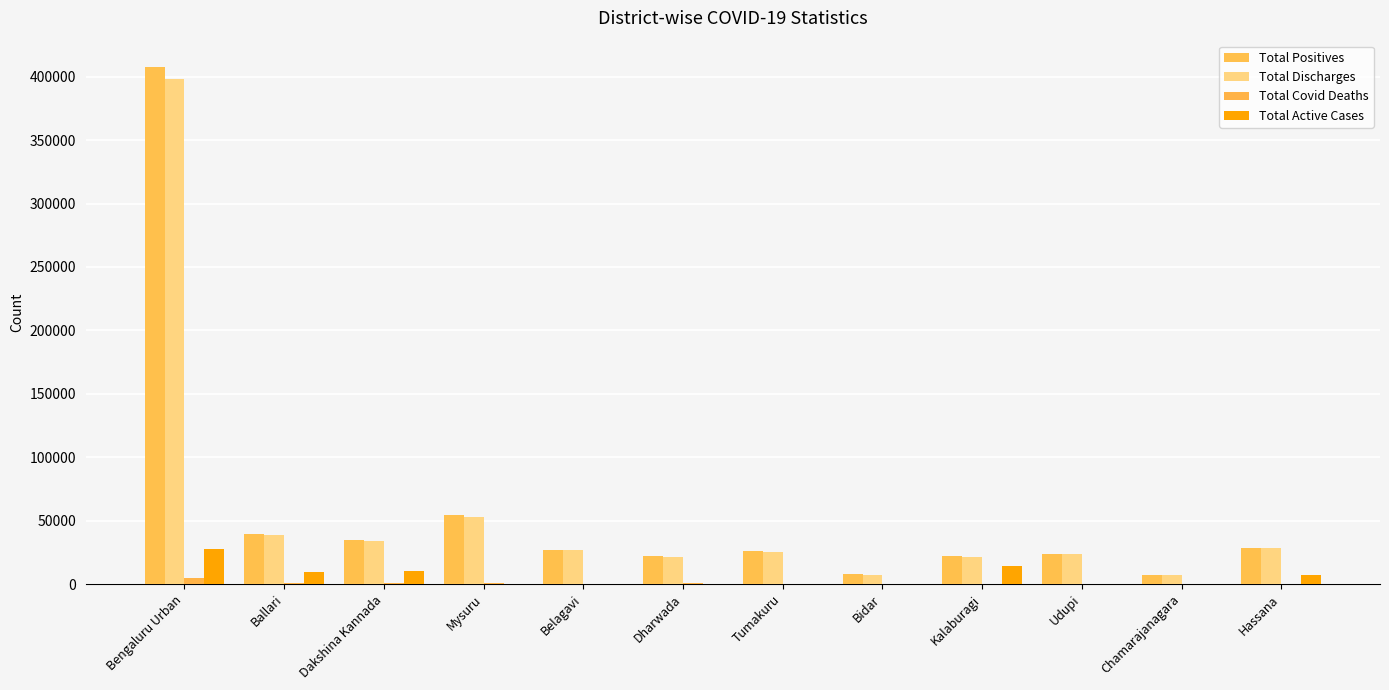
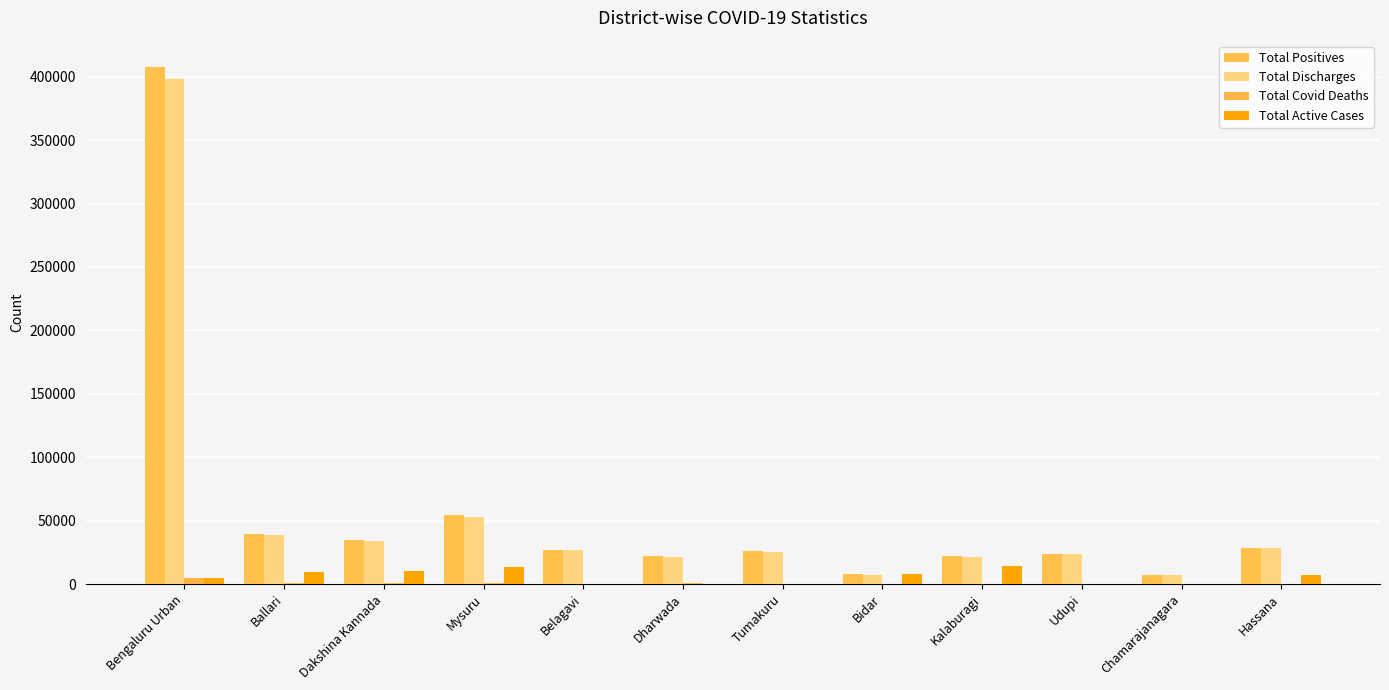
Total Active Cases, Bengaluru Urban: 27000 -> 5000
Total Active Cases, Mysuru: 0 -> 14000
Total Active Cases, Bidar: 0 -> 8000
